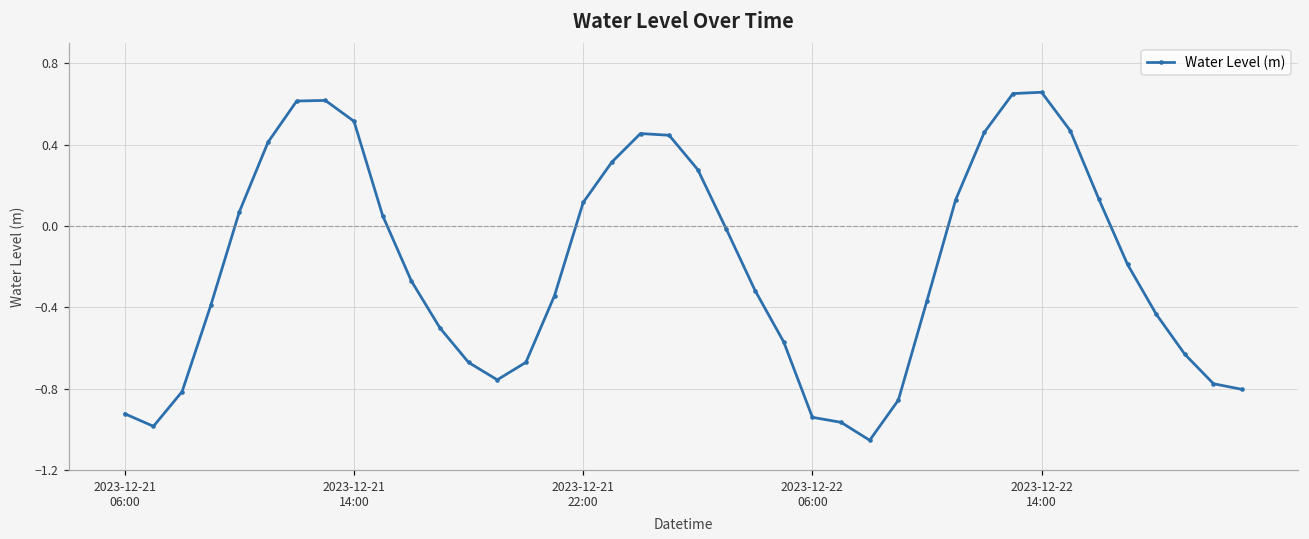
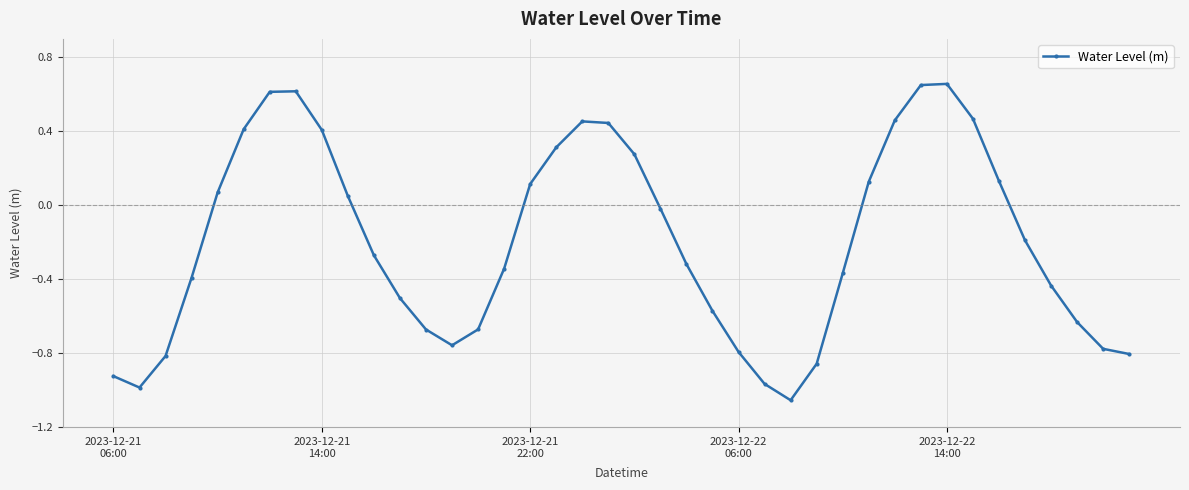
2023-12-21 14:00: 0.51 -> 0.41
2023-12-22 06:00: -0.94 -> -0.79
